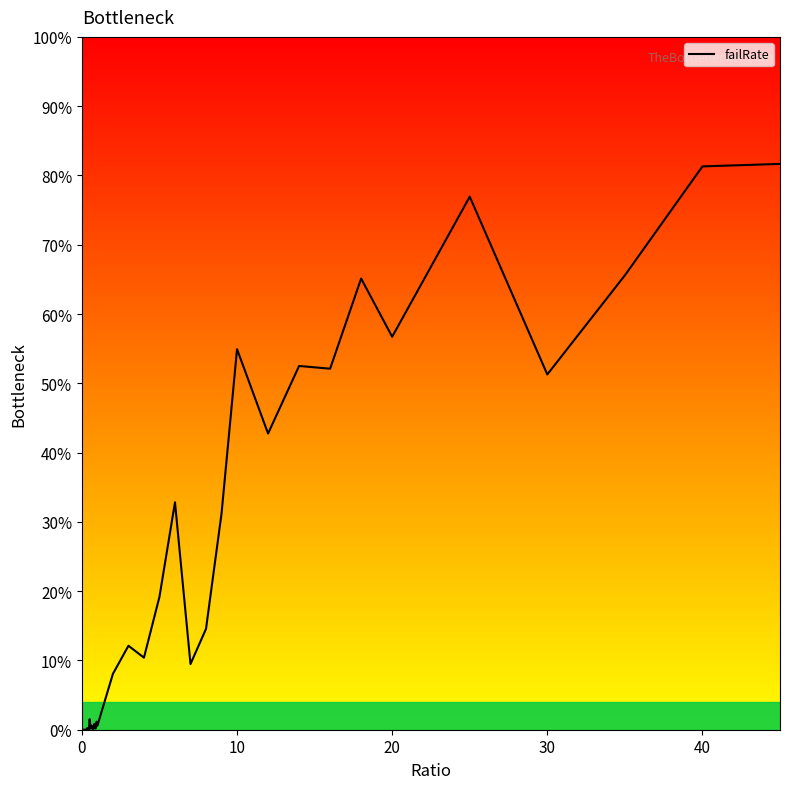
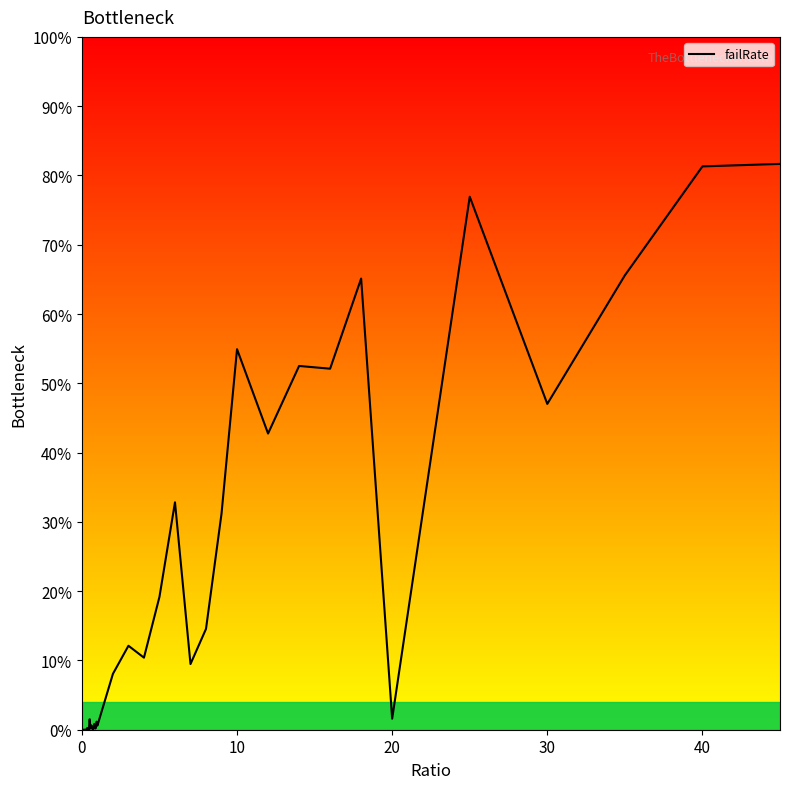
failRate, 20: 57% -> 2%
failRate, 30: 51% -> 47%
